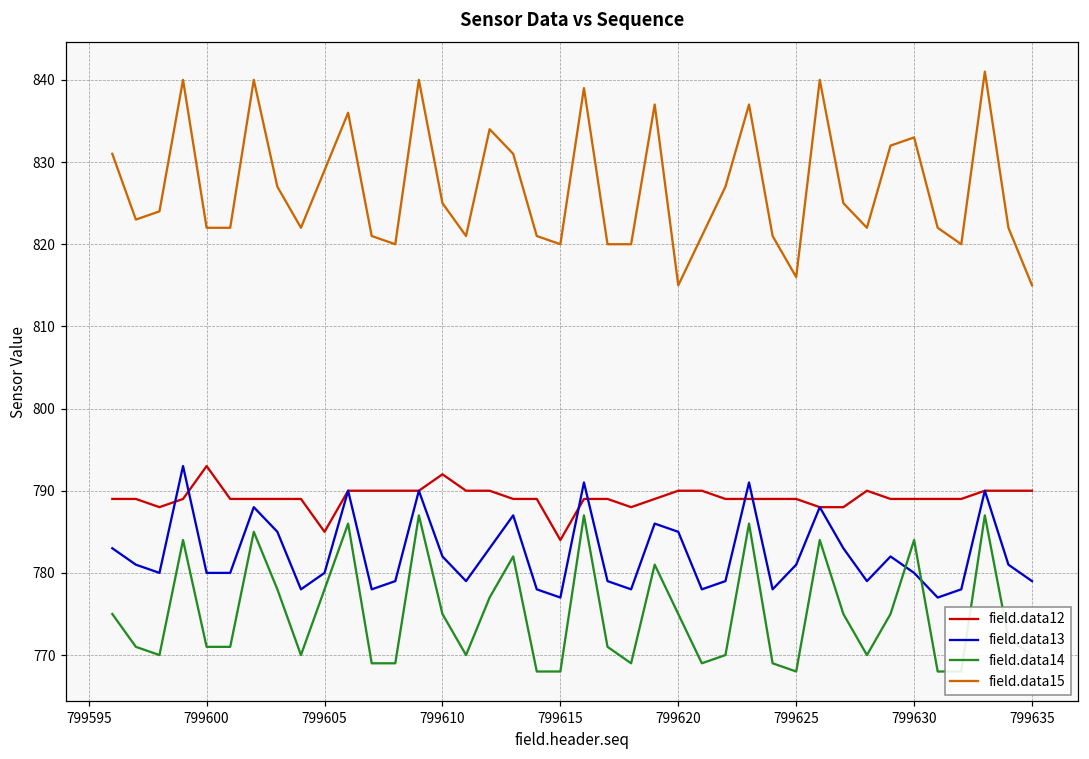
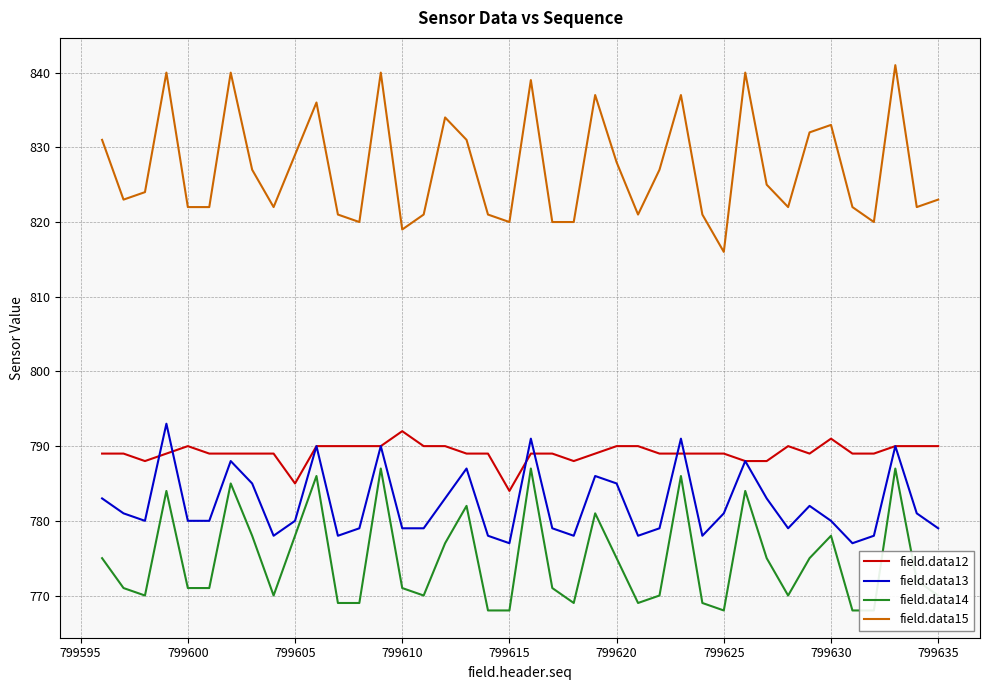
field.data12, 799600: 793 -> 790
field.data13, 799610: 782 -> 779
field.data14, 799610: 775 -> 771
field.data15, 799610: 825 -> 819
field.data15, 799620: 815 -> 828
field.data12, 799630: 789 -> 791
field.data14, 799630: 784 -> 778
field.data15, 799635: 815 -> 823
